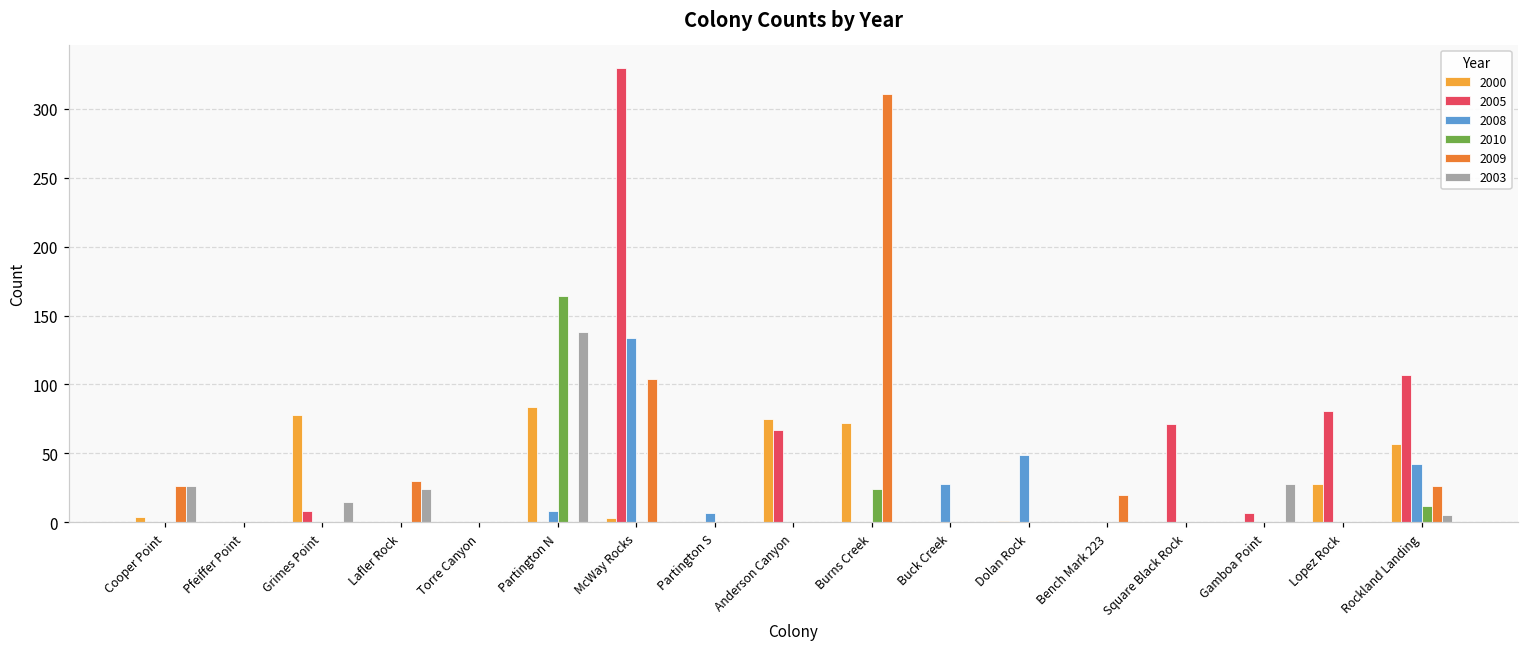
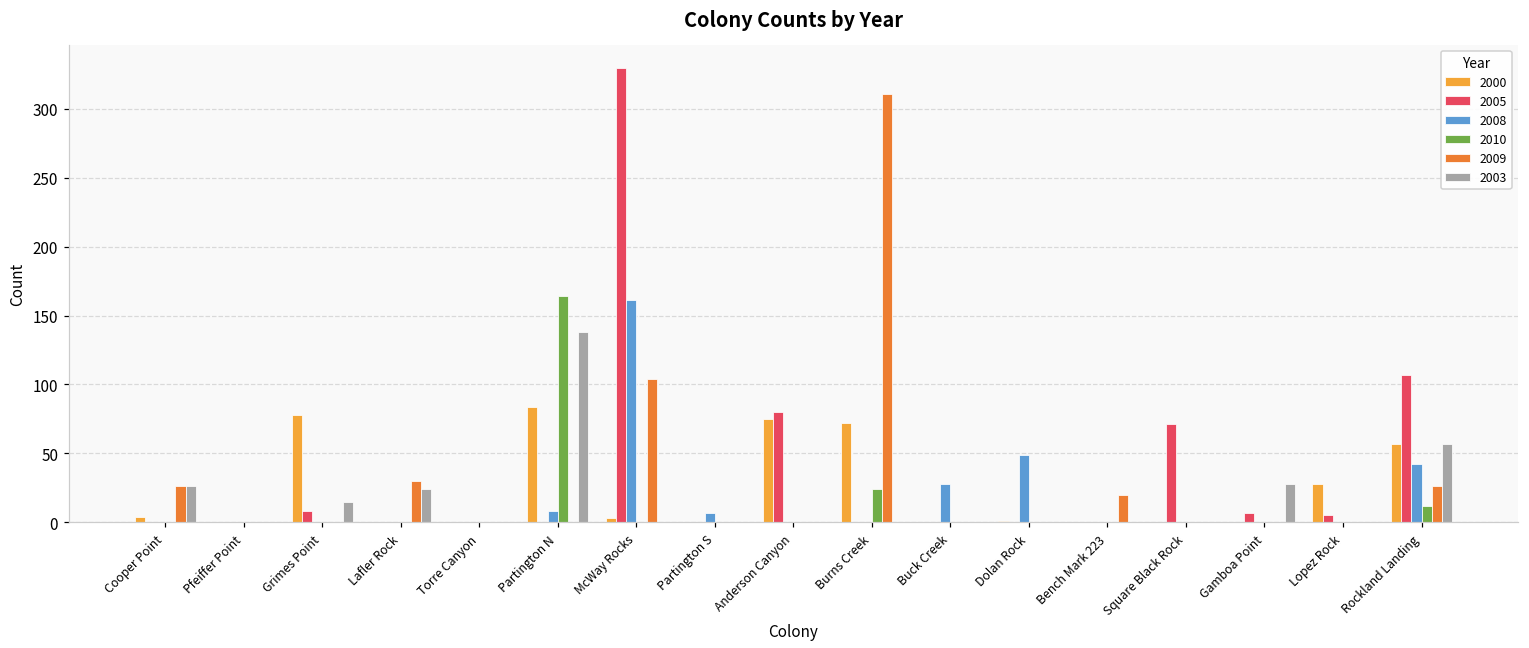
2008, McWay Rocks: 134 -> 161
2005, Anderson Canyon: 67 -> 80
2005, Lopez Rock: 81 -> 5
2003, Rockland Landing: 5 -> 57
